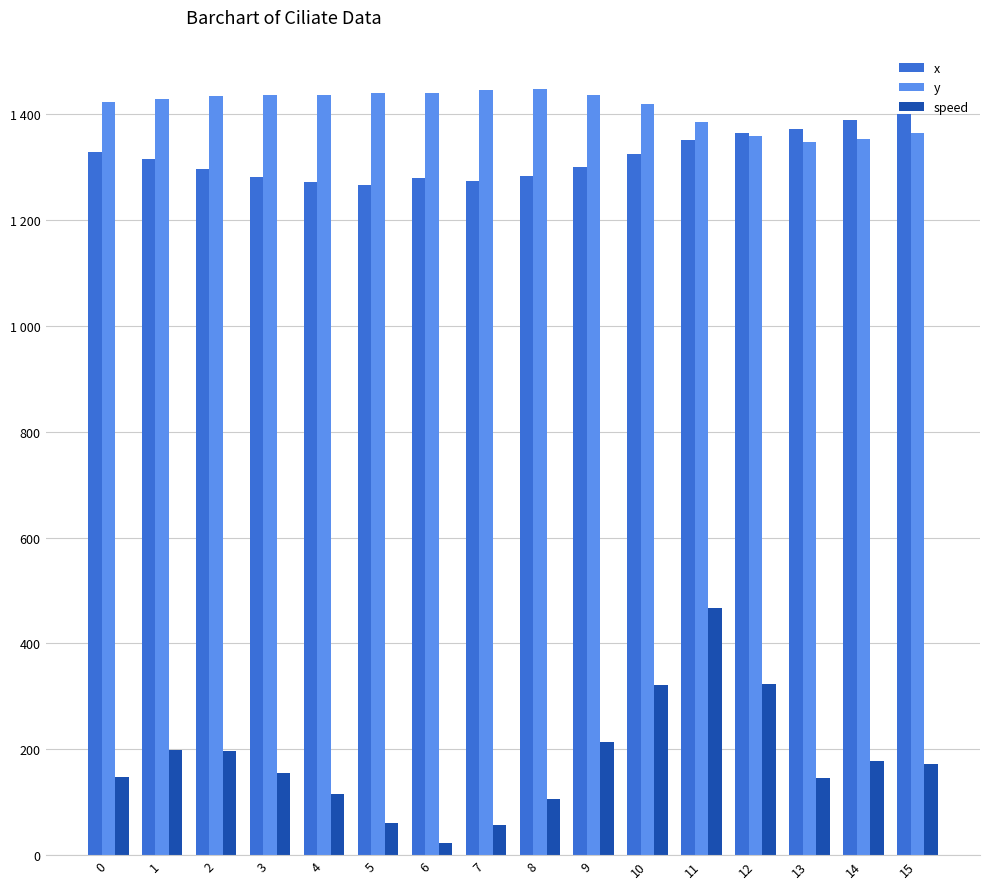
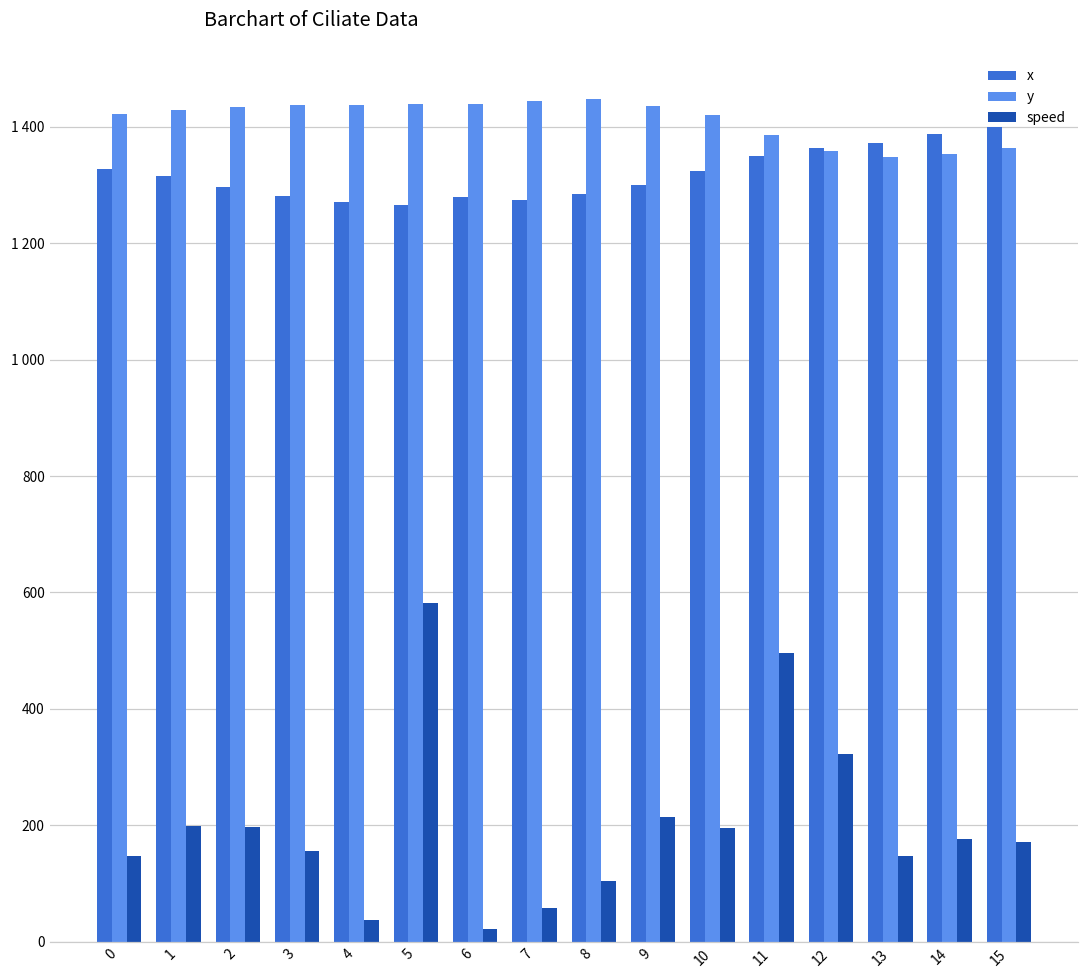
speed, 4: 110 -> 40
speed, 5: 60 -> 580
speed, 10: 320 -> 190
speed, 11: 470 -> 500
